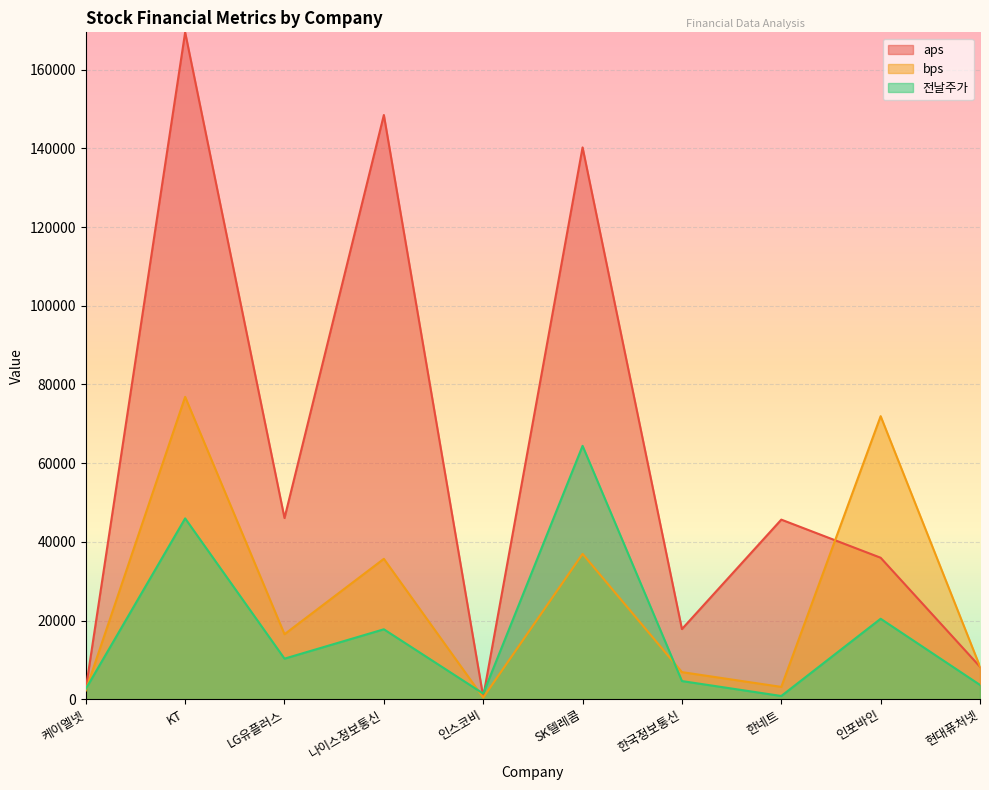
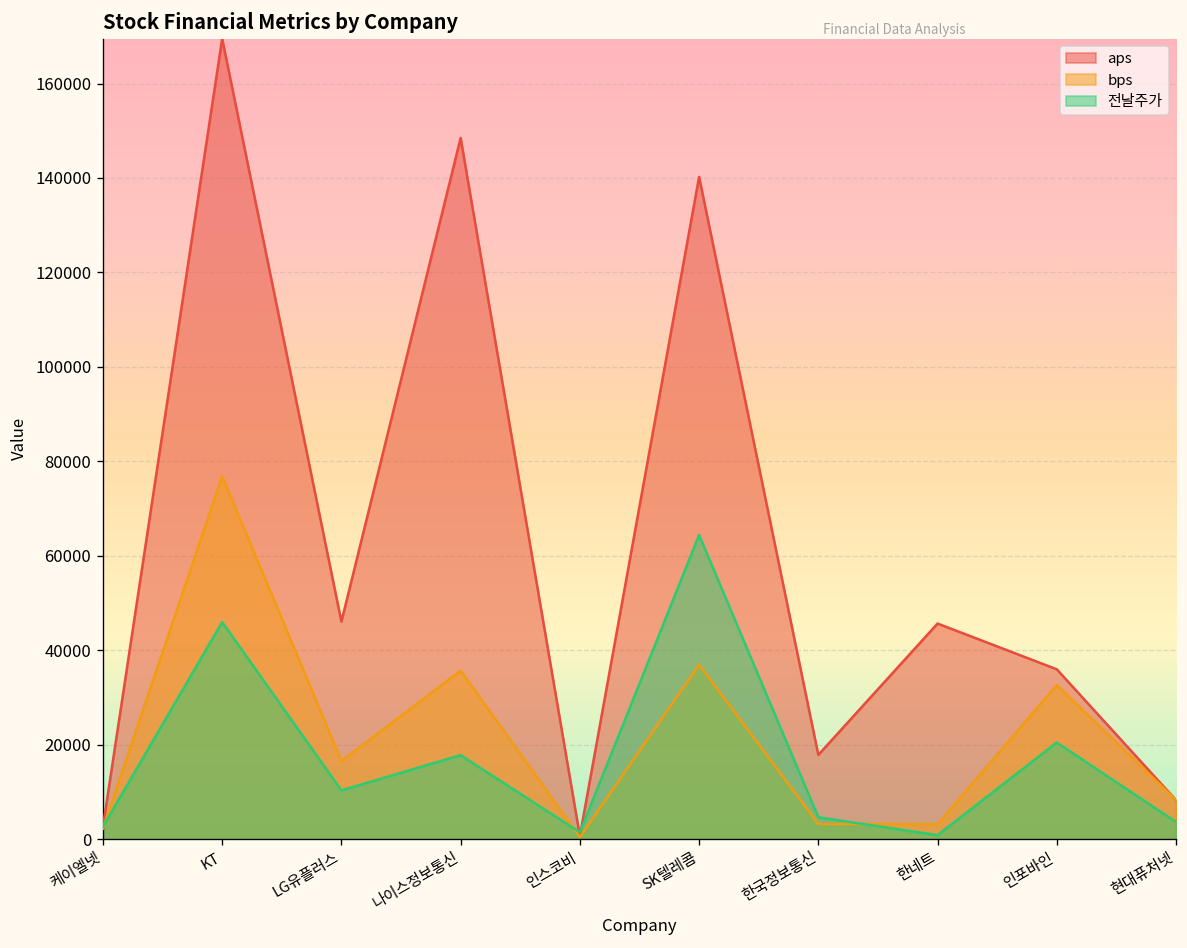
bps, 한국정보통신: 7000 -> 3000
bps, 인포바인: 72000 -> 33000
